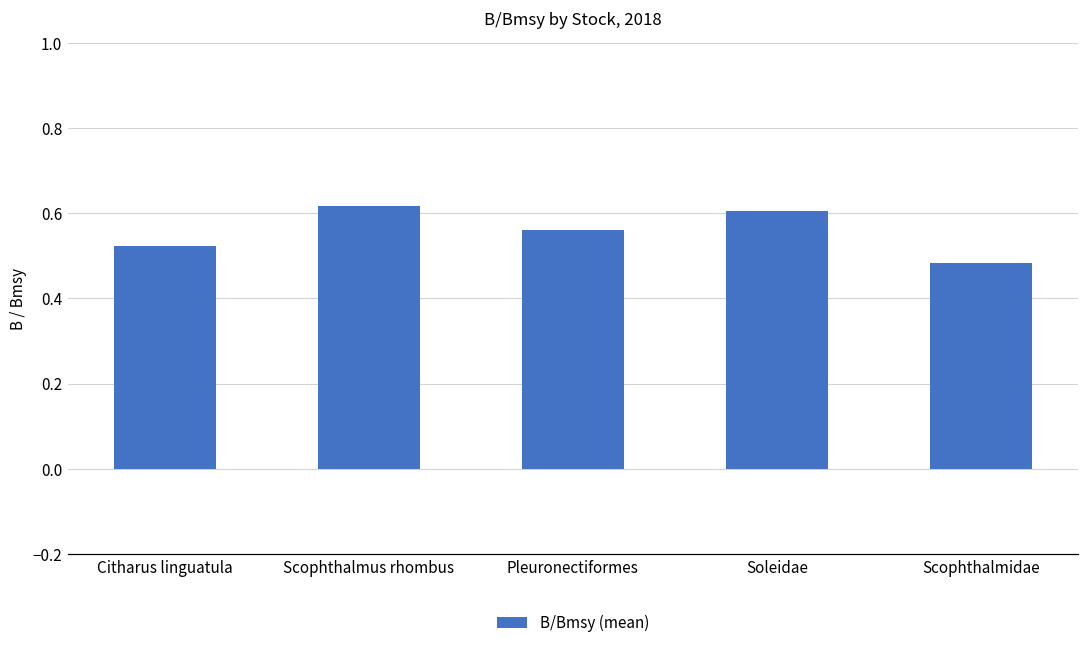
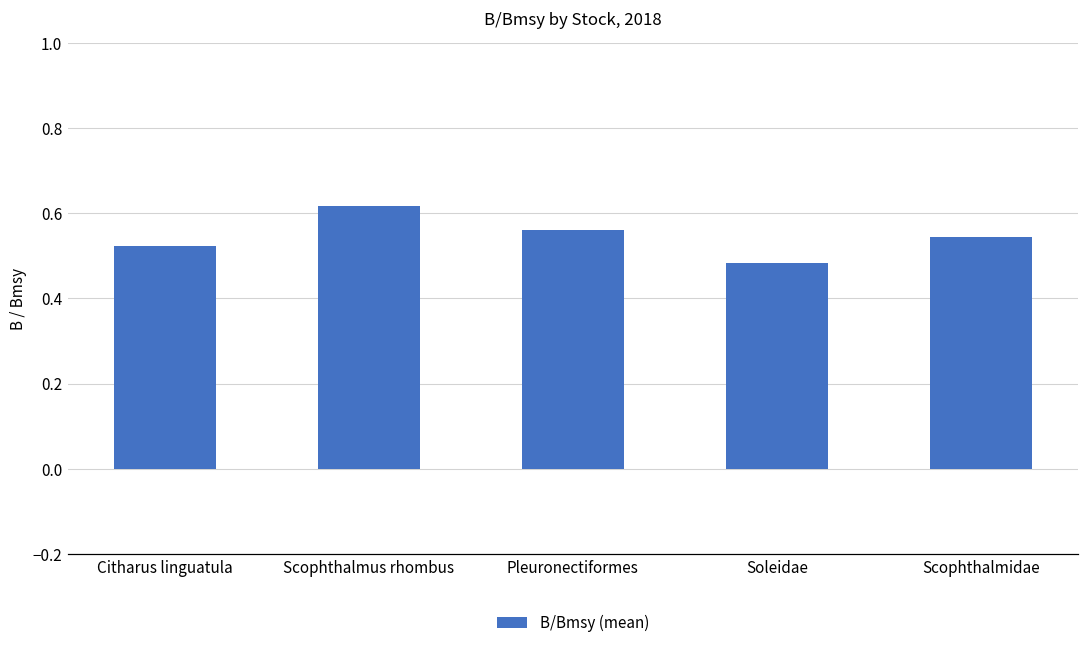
Soleidae: 0.61 -> 0.48
Scophthalmidae: 0.48 -> 0.54
